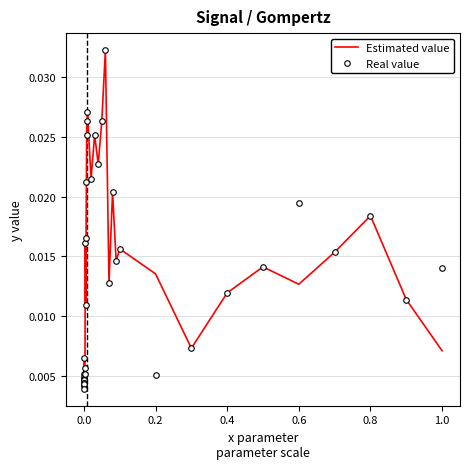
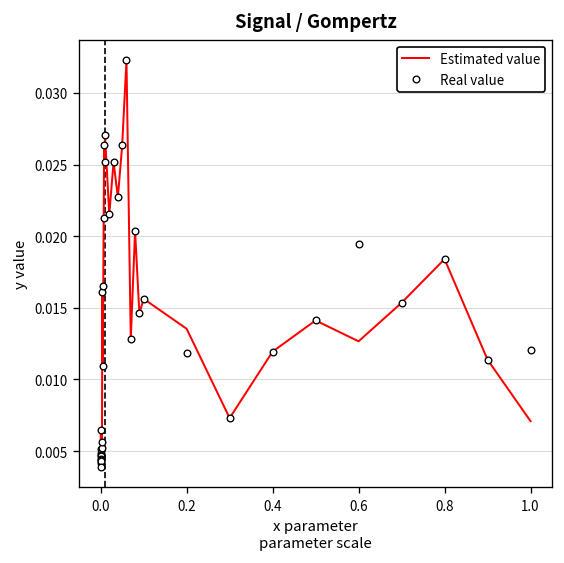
Real value, 0.2: 0.0051 -> 0.0118
Real value, 1.0: 0.0140 -> 0.0120
